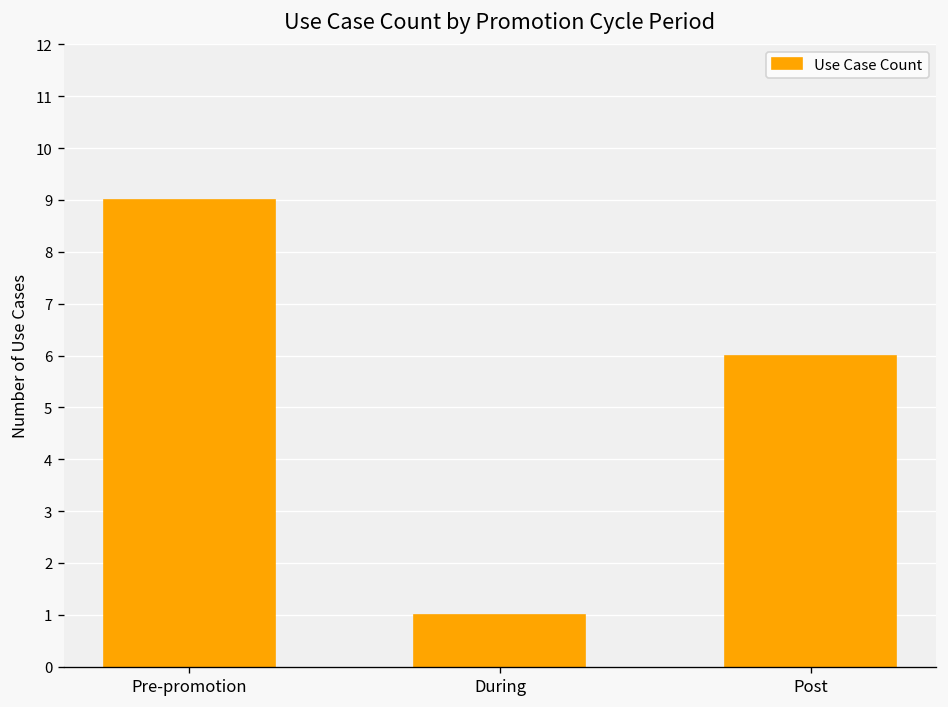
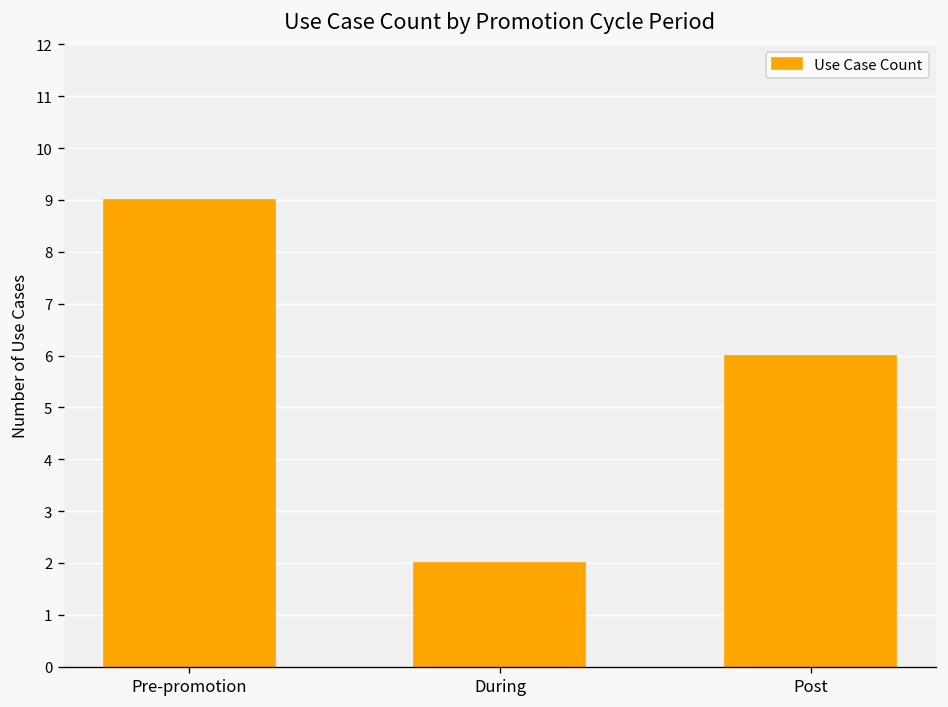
During: 1 -> 2
